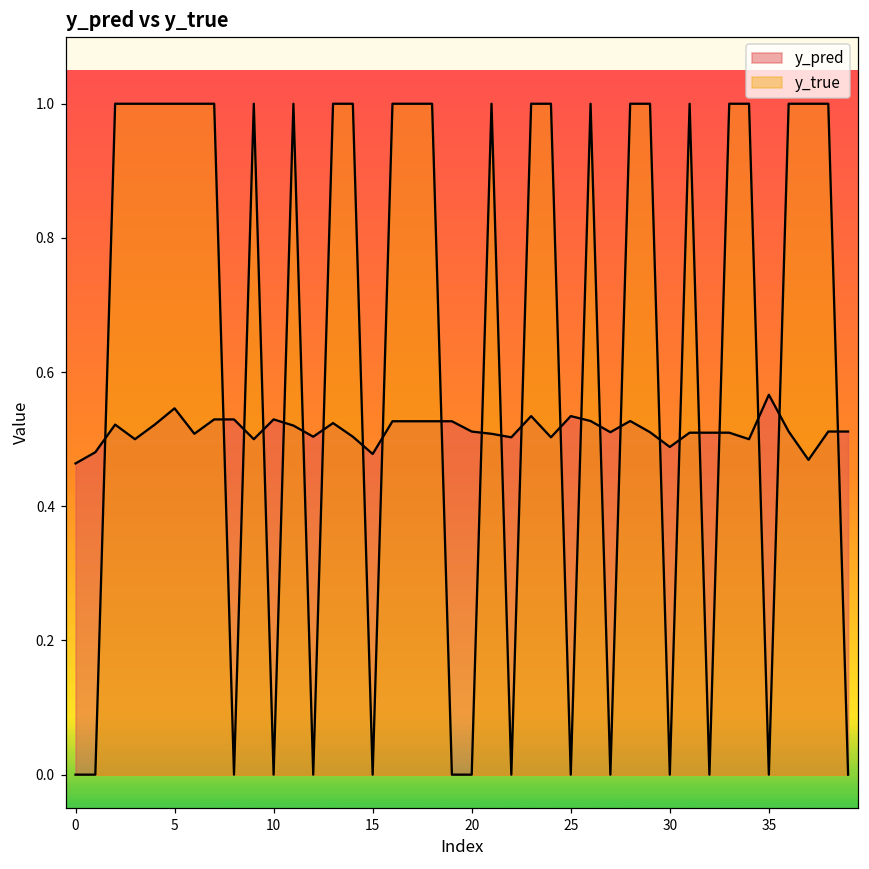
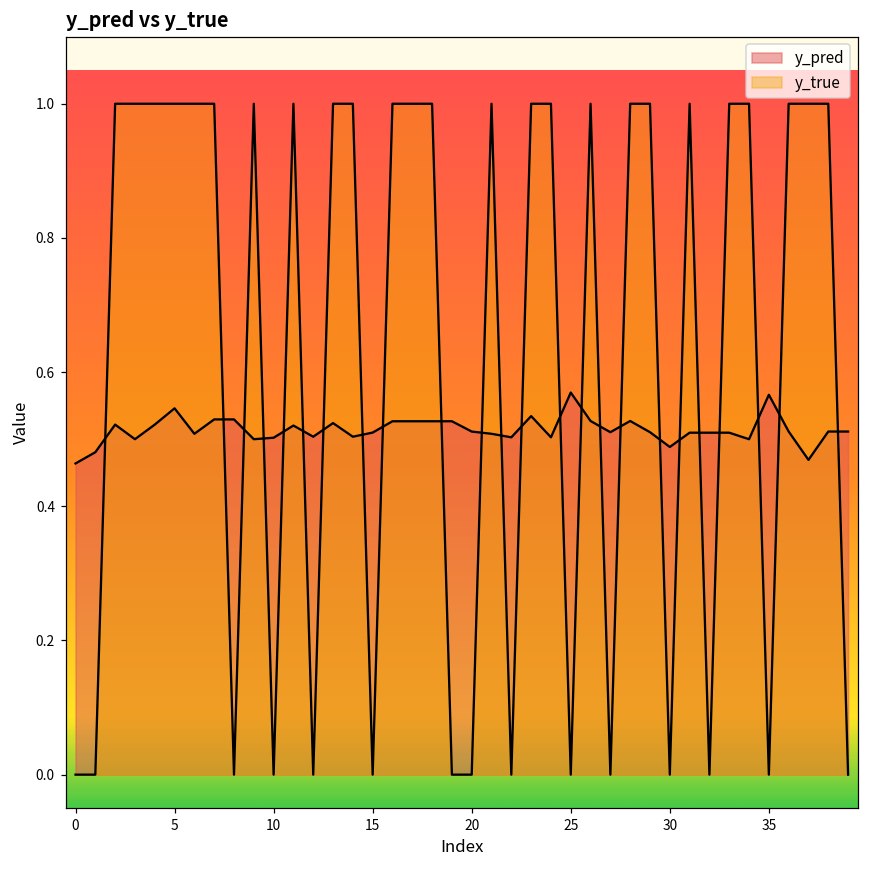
y_pred, 10: 0.53 -> 0.50
y_pred, 15: 0.48 -> 0.51
y_pred, 25: 0.53 -> 0.57
